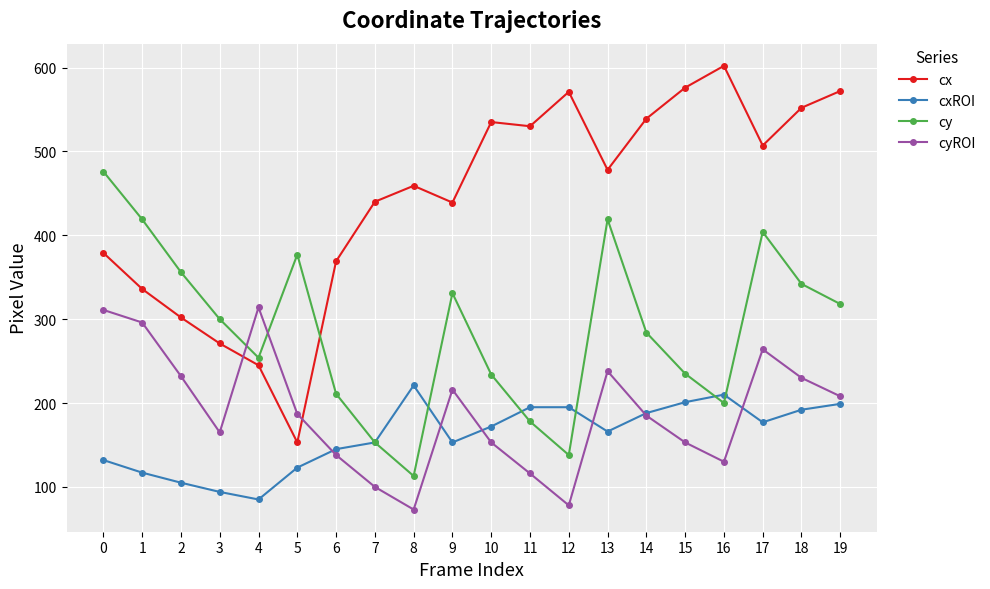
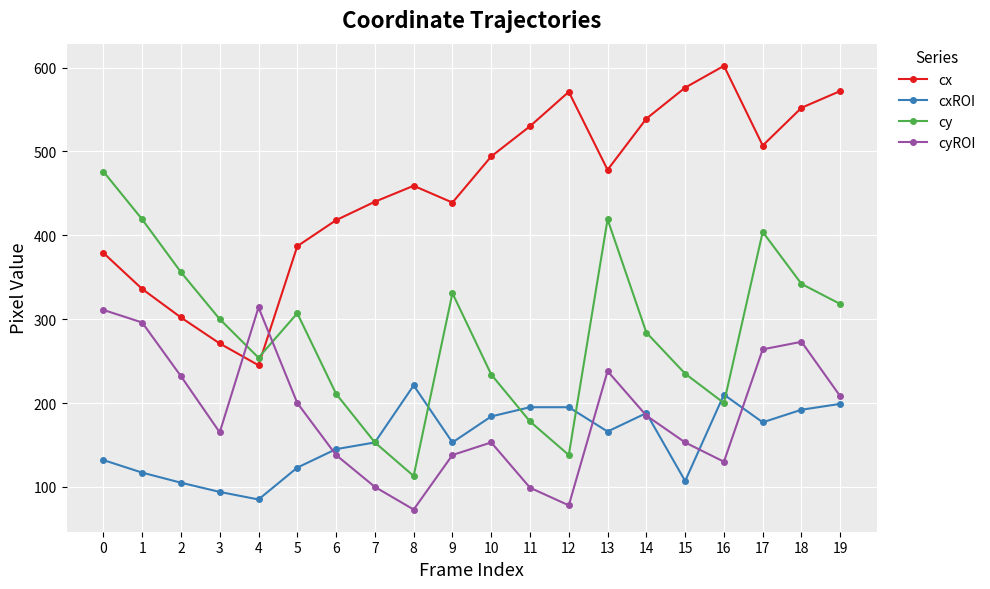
cx, 5: 150 -> 390
cy, 5: 380 -> 310
cyROI, 5: 190 -> 200
cx, 6: 370 -> 420
cyROI, 9: 220 -> 140
cx, 10: 540 -> 490
cxROI, 10: 170 -> 180
cyROI, 11: 120 -> 100
cxROI, 15: 200 -> 110
cyROI, 18: 230 -> 270
